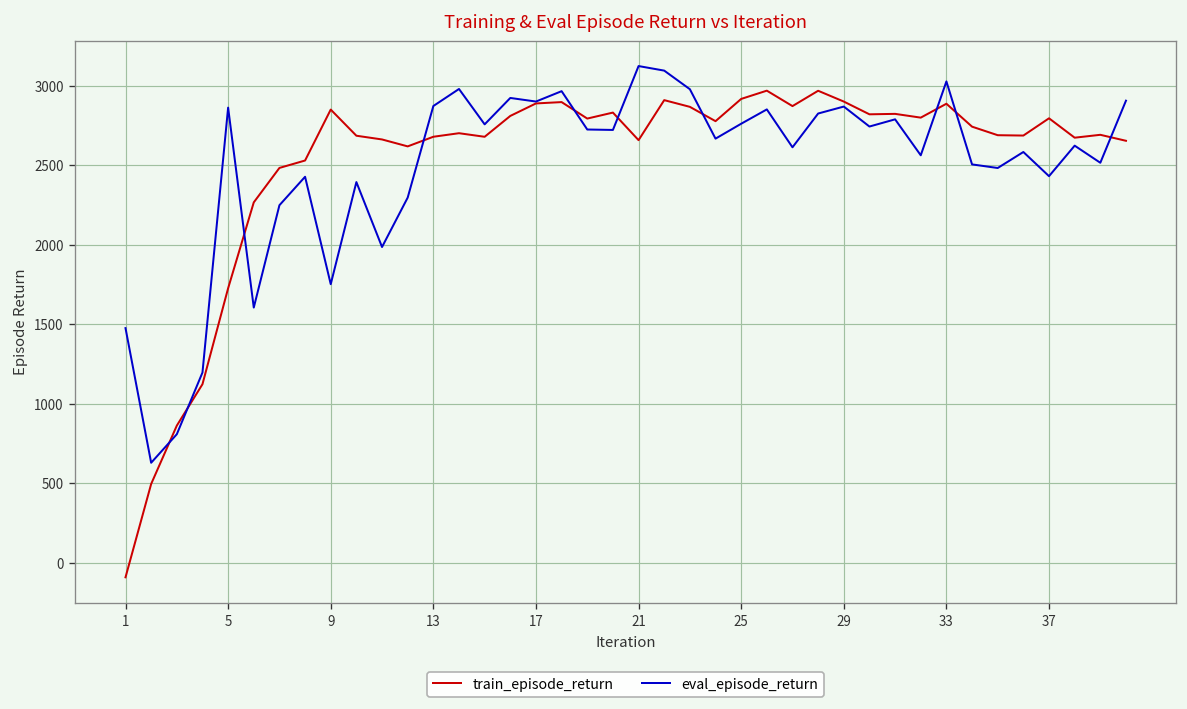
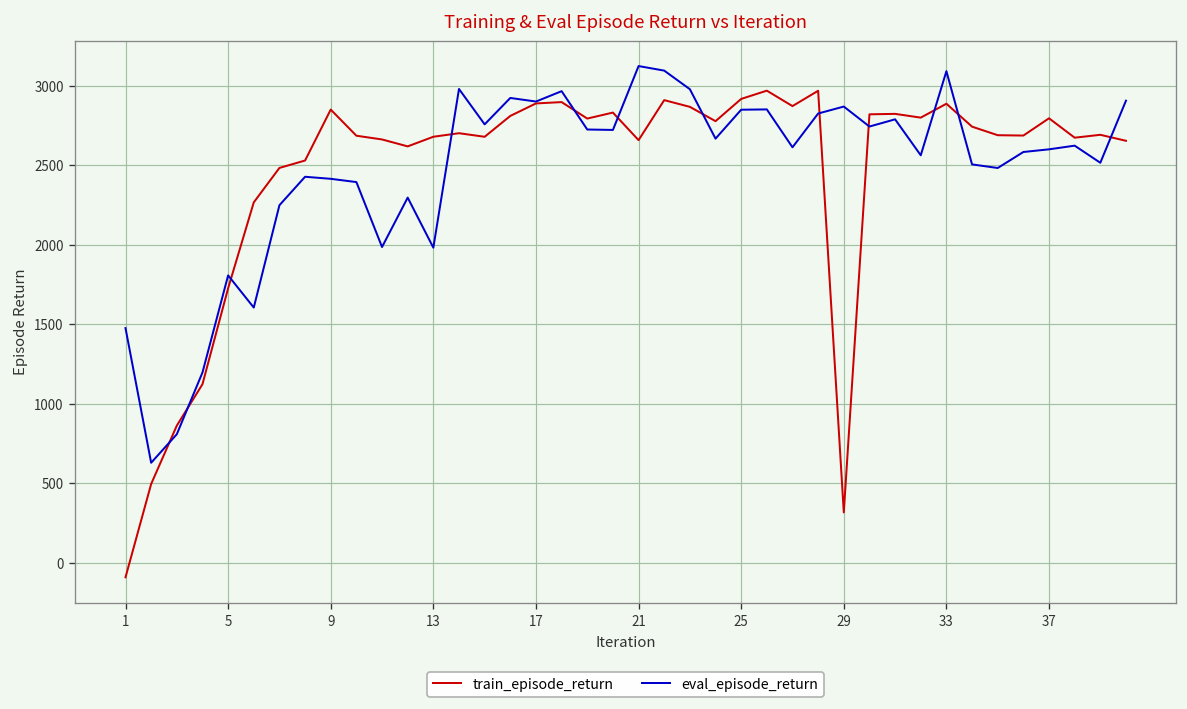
eval_episode_return, 5: 2860 -> 1810
eval_episode_return, 9: 1750 -> 2420
eval_episode_return, 13: 2870 -> 1980
eval_episode_return, 25: 2760 -> 2850
train_episode_return, 29: 2900 -> 320
eval_episode_return, 33: 3030 -> 3090
eval_episode_return, 37: 2430 -> 2600
